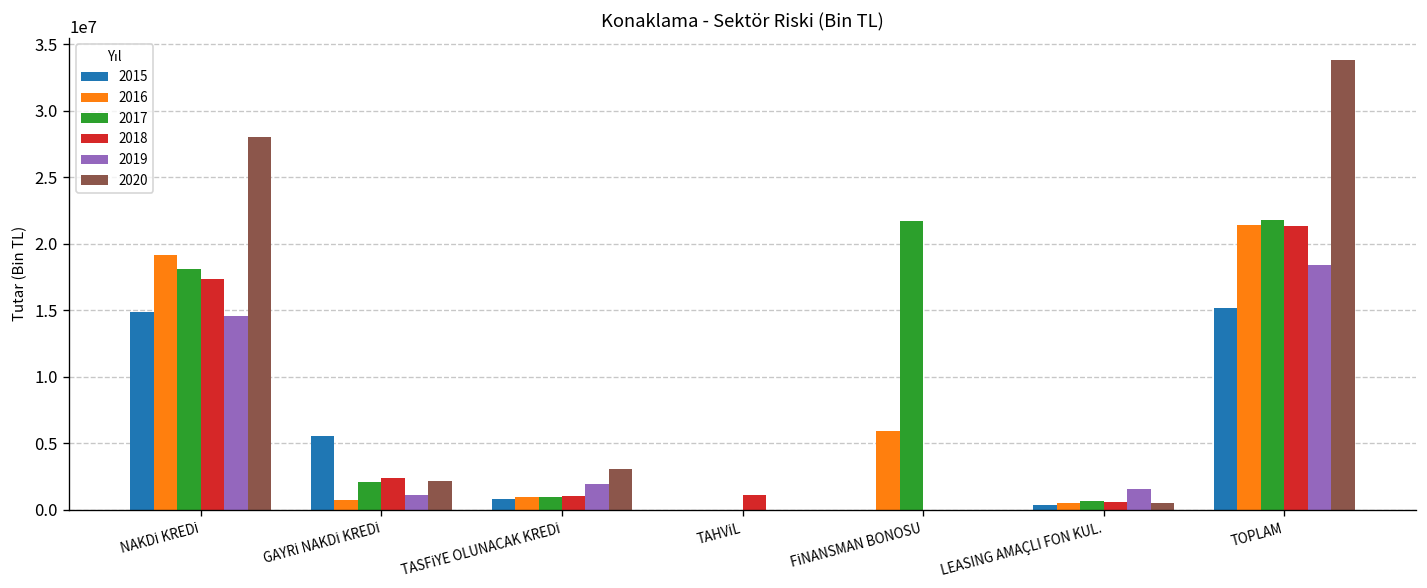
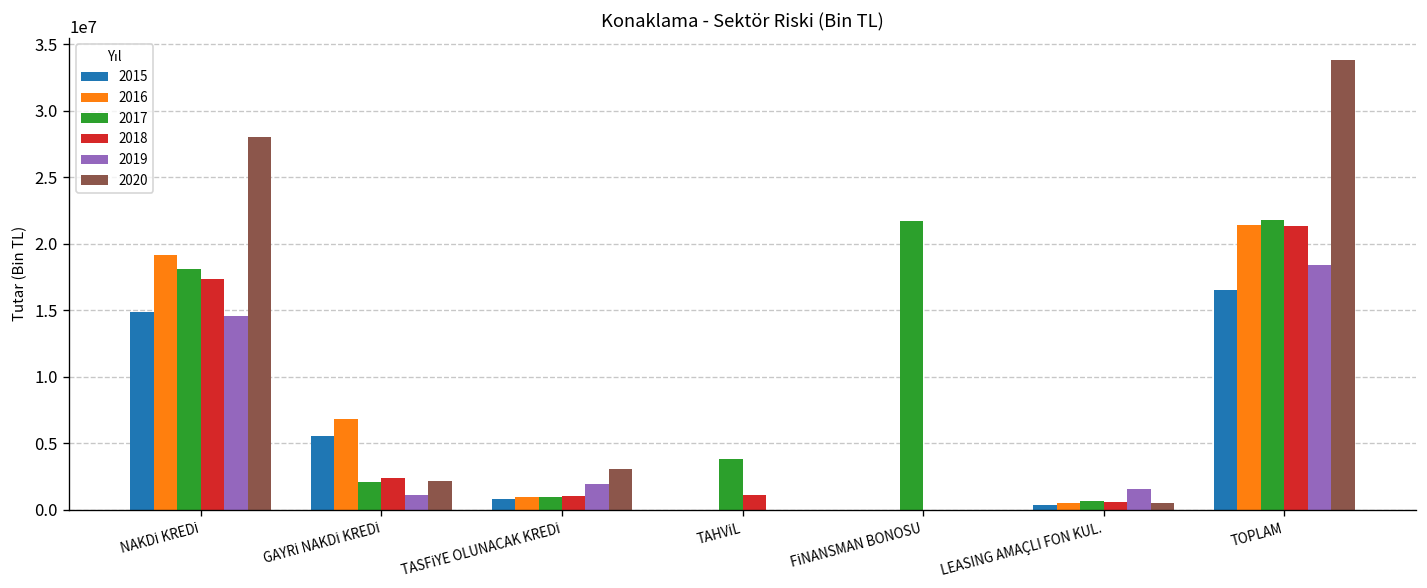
2016, GAYRİ NAKDİ KREDİ: 800000 -> 6800000
2017, TAHVİL: 0 -> 3800000
2016, FİNANSMAN BONOSU: 5900000 -> 0
2015, TOPLAM: 15200000 -> 16500000
